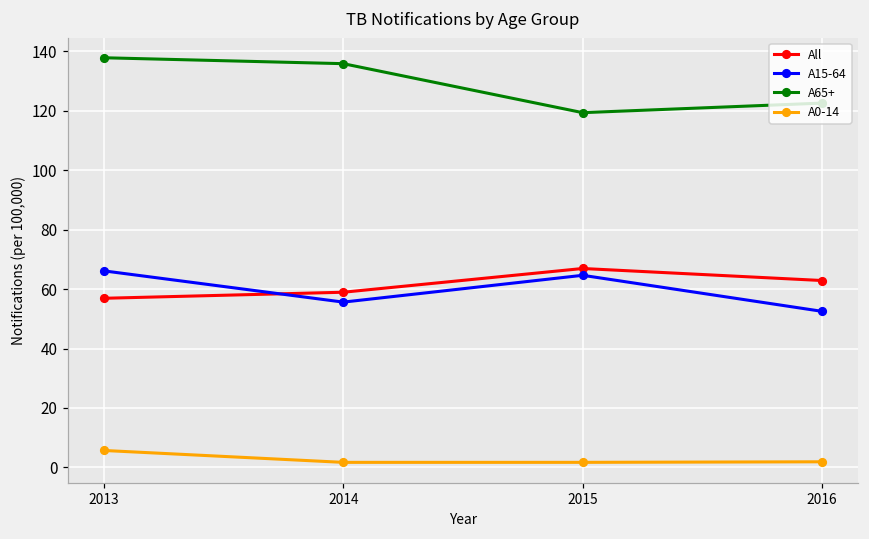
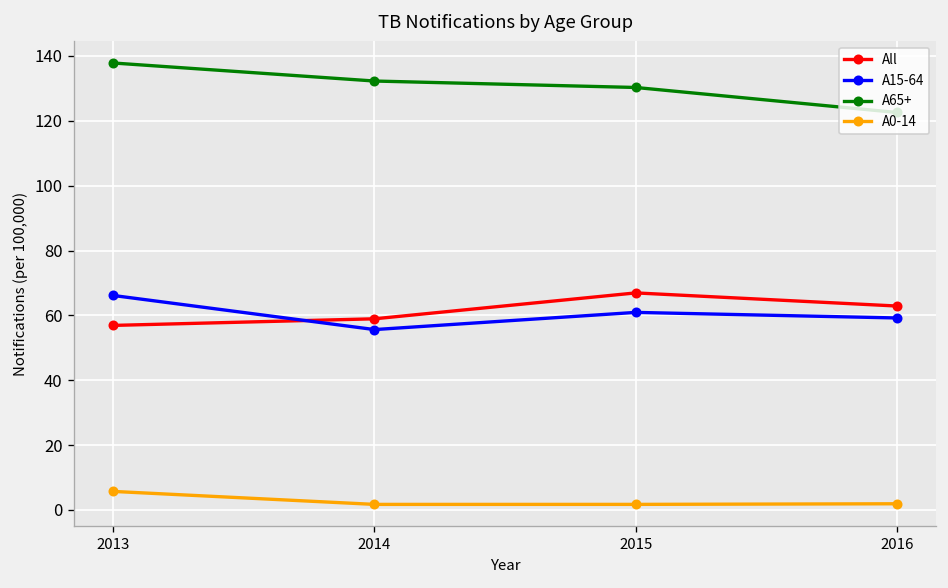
A65+, 2014: 136 -> 132
A15-64, 2015: 65 -> 61
A65+, 2015: 119 -> 130
A15-64, 2016: 53 -> 59
